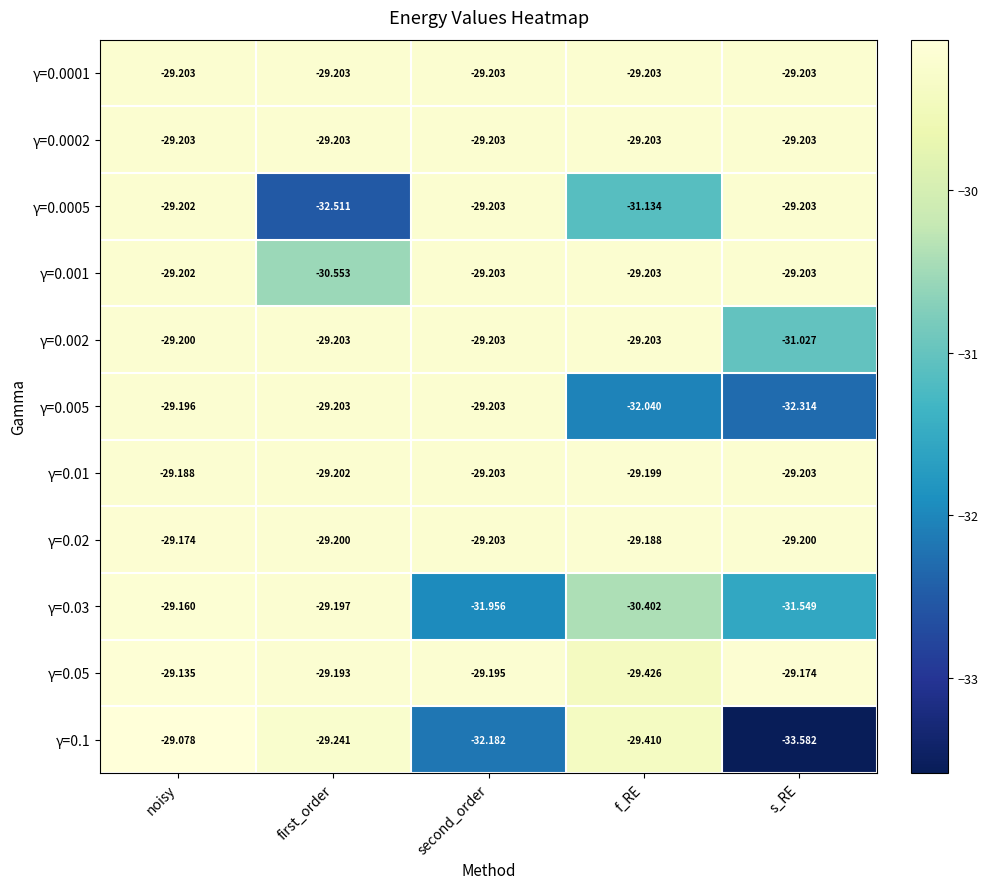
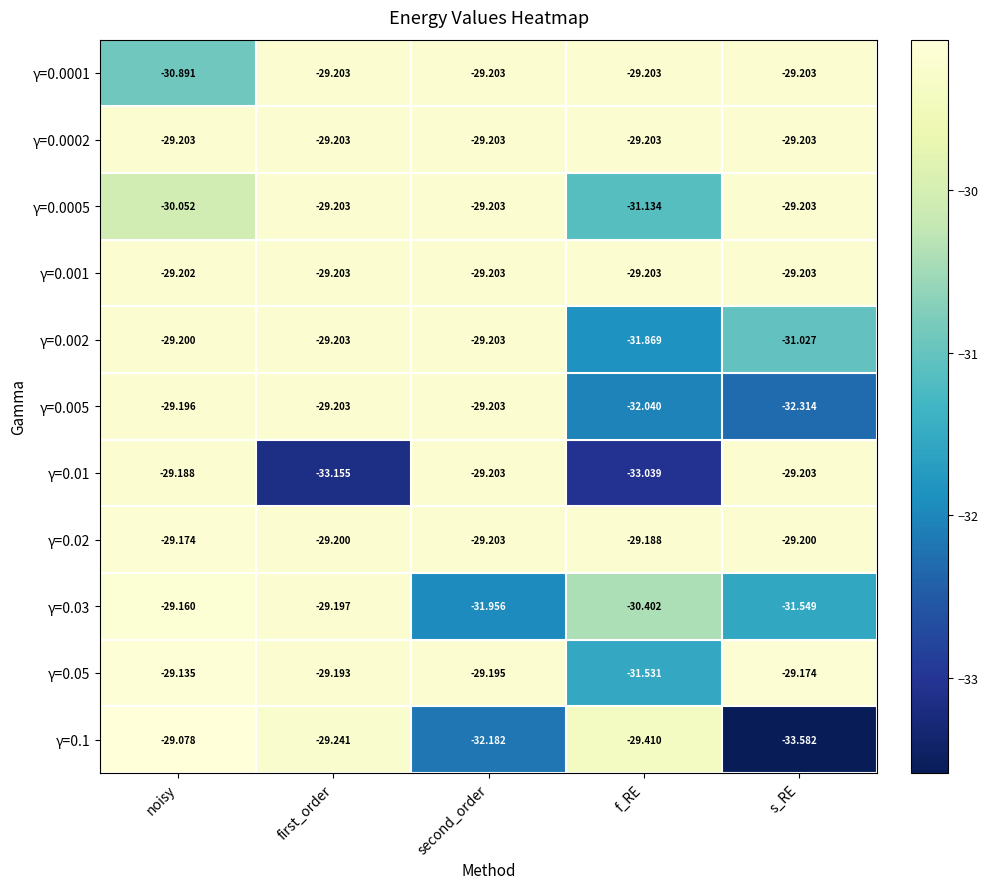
γ=0.0001, noisy: -29.203 -> -30.891
γ=0.0005, noisy: -29.202 -> -30.052
γ=0.0005, first_order: -32.511 -> -29.203
γ=0.001, first_order: -30.553 -> -29.203
γ=0.002, f_RE: -29.203 -> -31.869
γ=0.01, first_order: -29.202 -> -33.155
γ=0.01, f_RE: -29.199 -> -33.039
γ=0.05, f_RE: -29.426 -> -31.531
